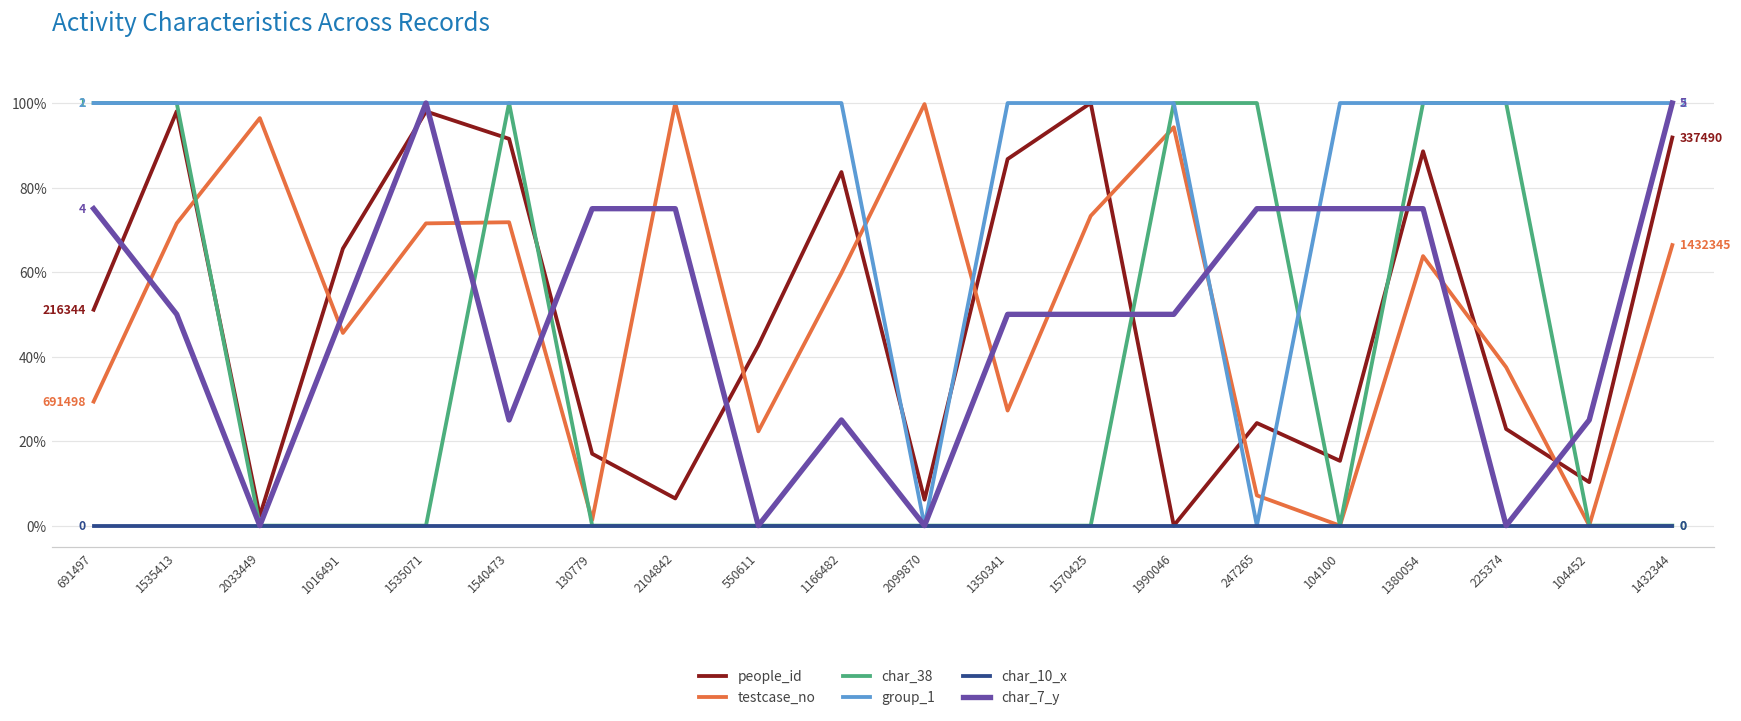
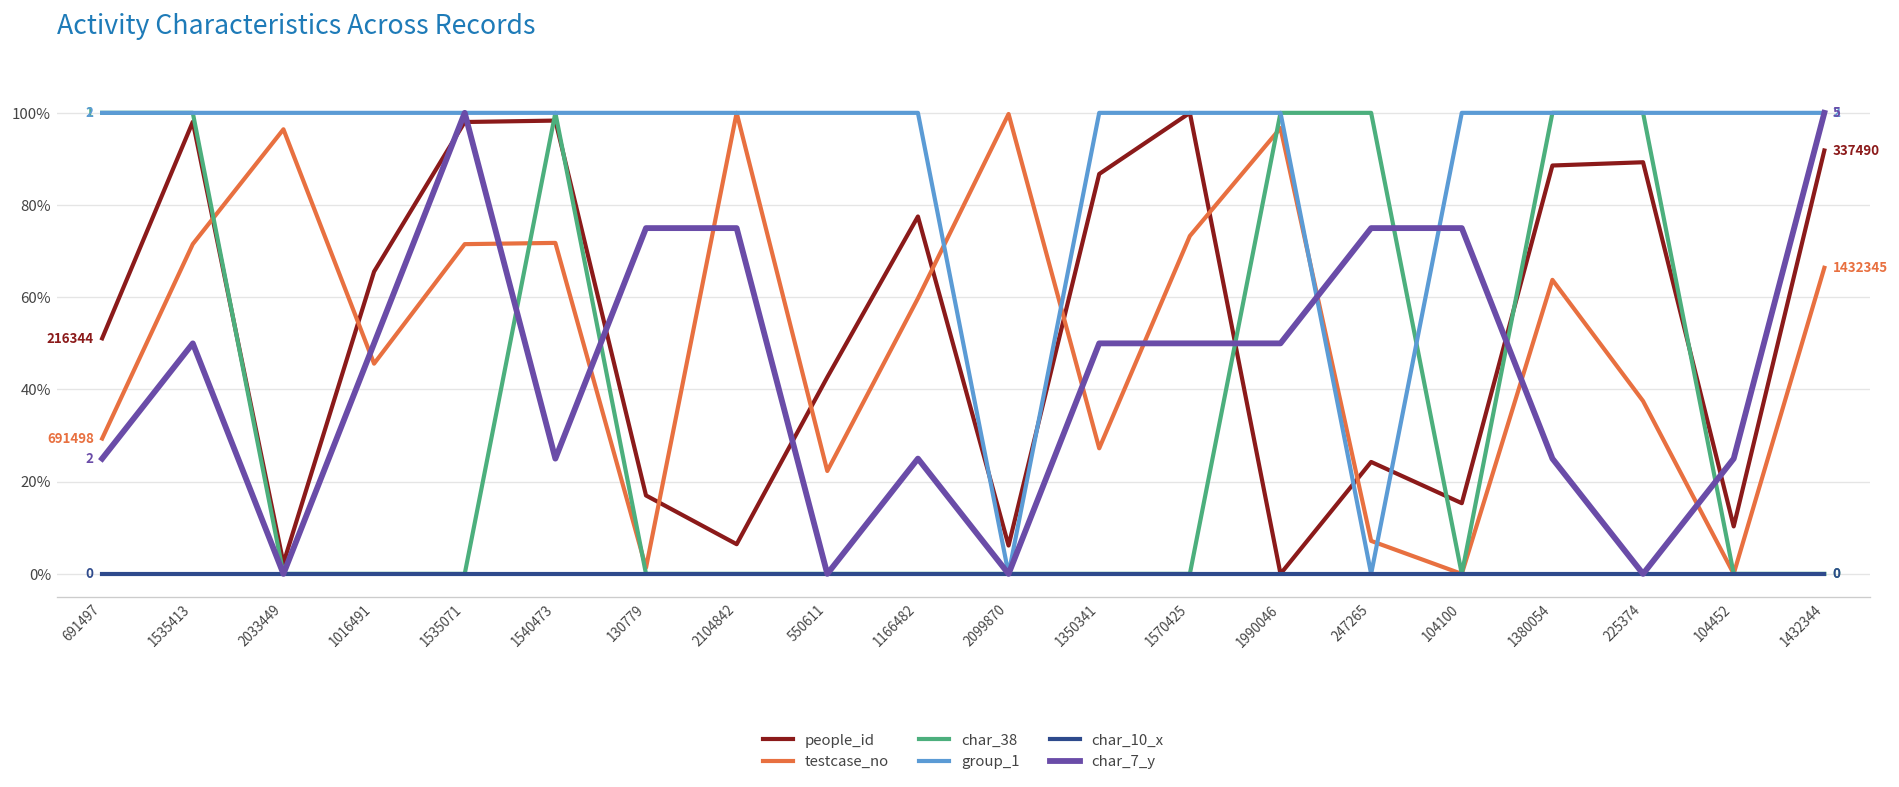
char_7_y, 691497: 4 -> 2
people_id, 1540473: 92% -> 98%
people_id, 1166482: 84% -> 78%
testcase_no, 1990046: 94% -> 97%
char_7_y, 1380054: 75% -> 25%
people_id, 225374: 23% -> 89%
